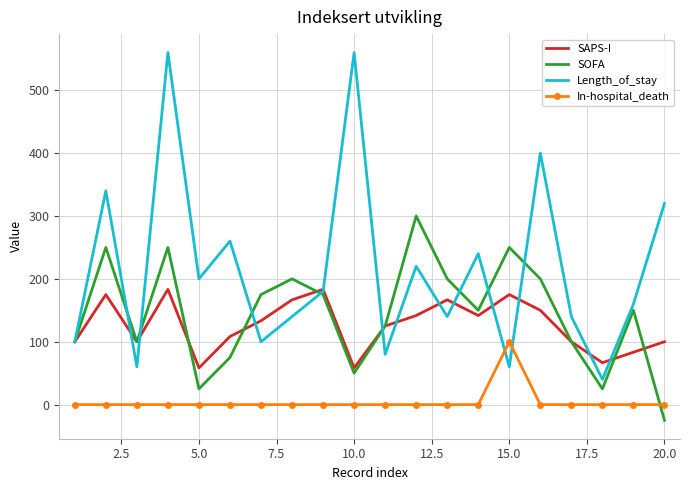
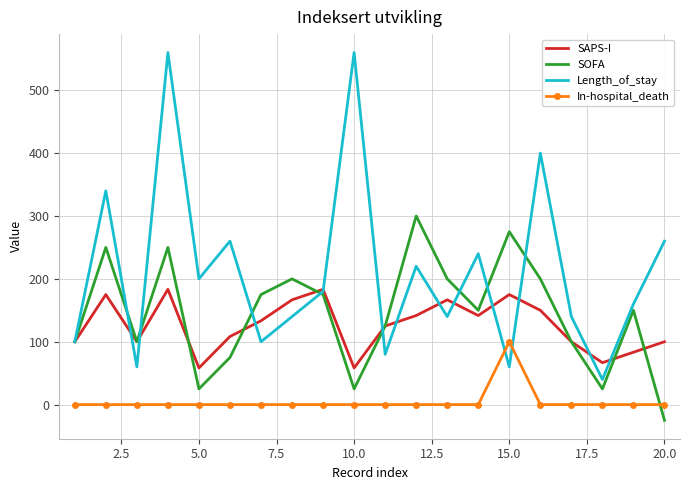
SOFA, 10.0: 50 -> 30
SOFA, 15.0: 250 -> 280
Length_of_stay, 20.0: 320 -> 260
